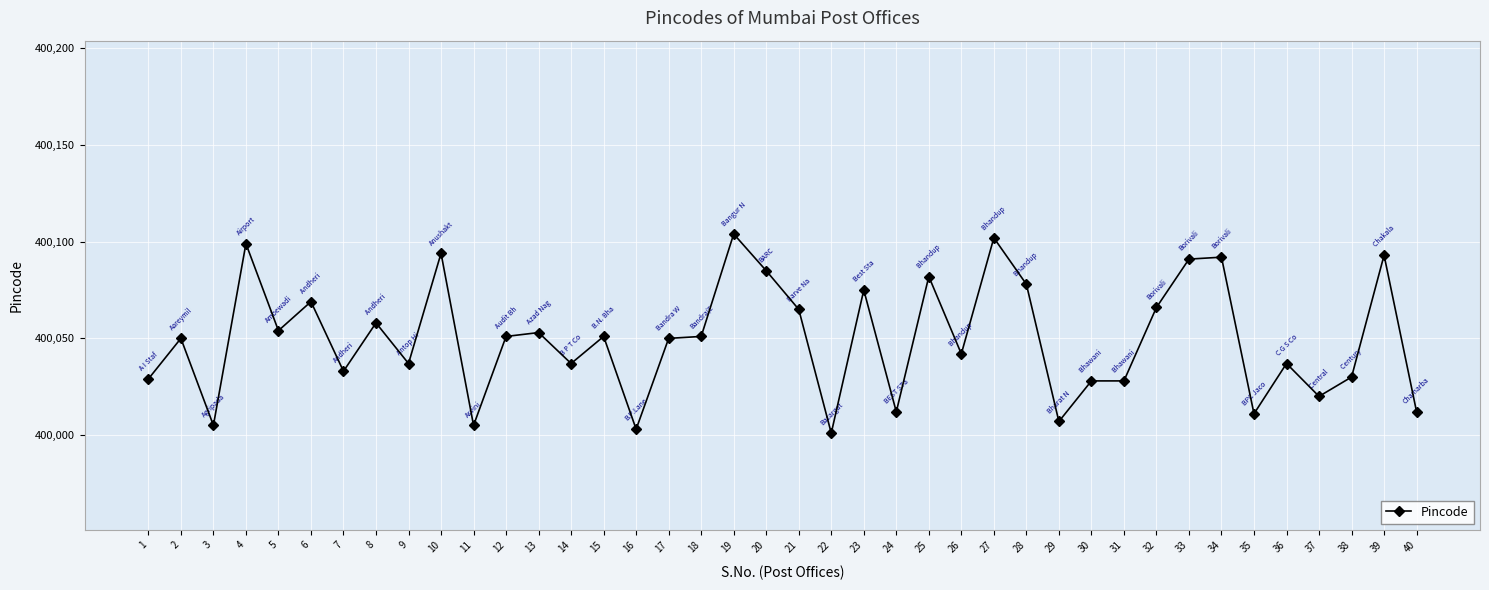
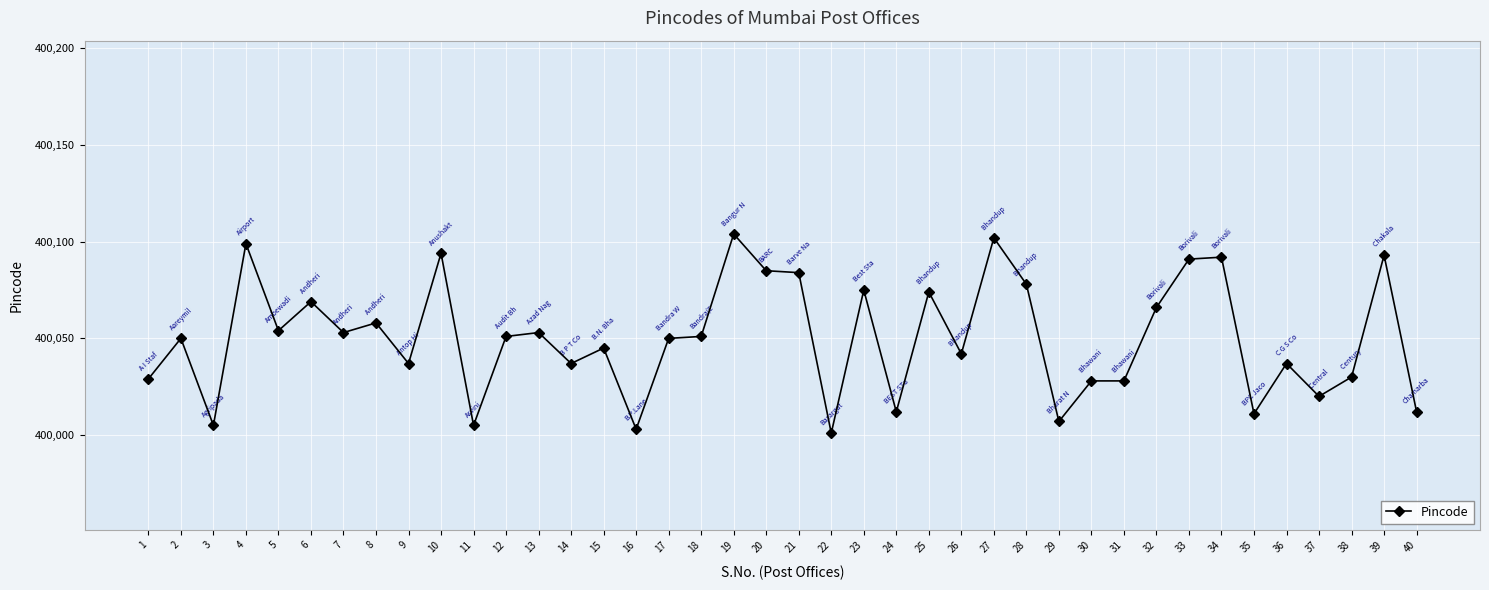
7: 400,033 -> 400,053
15: 400,051 -> 400,045
21: 400,065 -> 400,084
25: 400,082 -> 400,074
